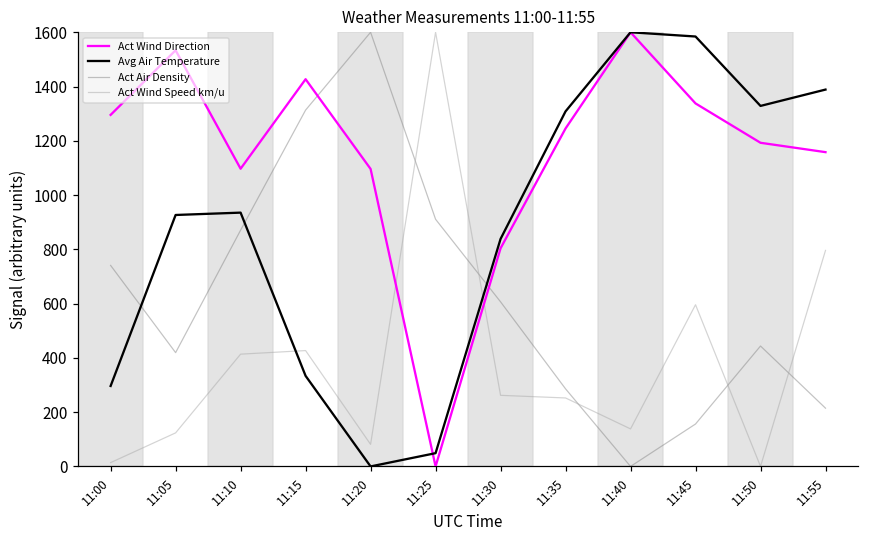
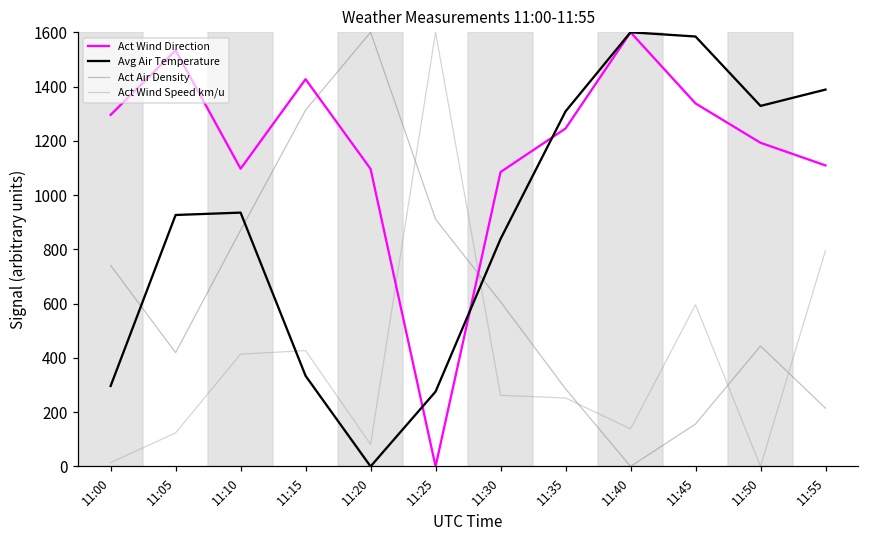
Avg Air Temperature, 11:25: 50 -> 280
Act Wind Direction, 11:30: 800 -> 1080
Act Wind Direction, 11:55: 1160 -> 1110
